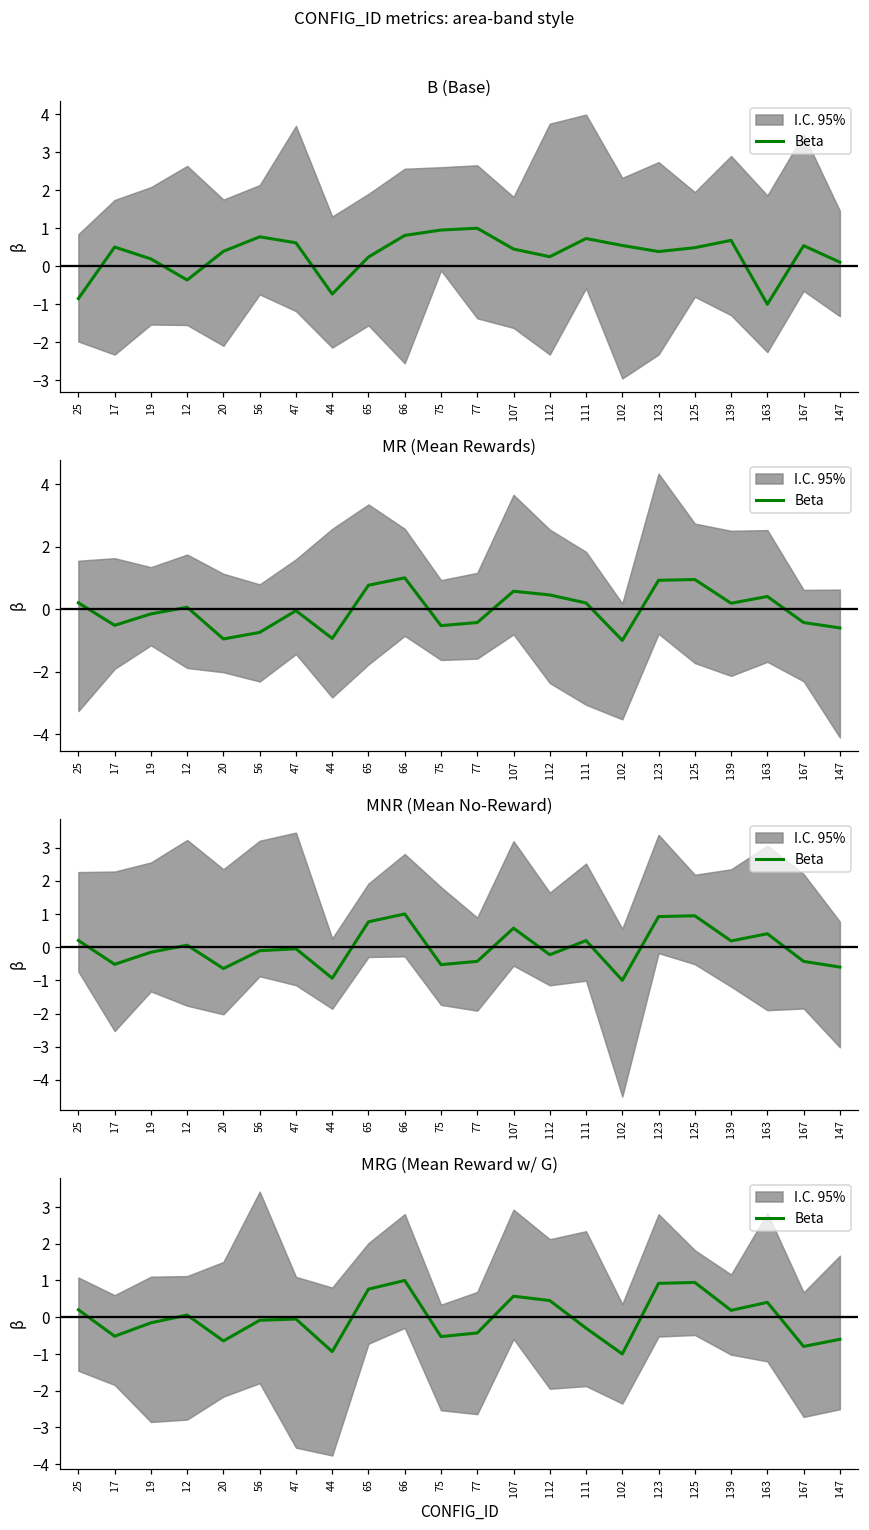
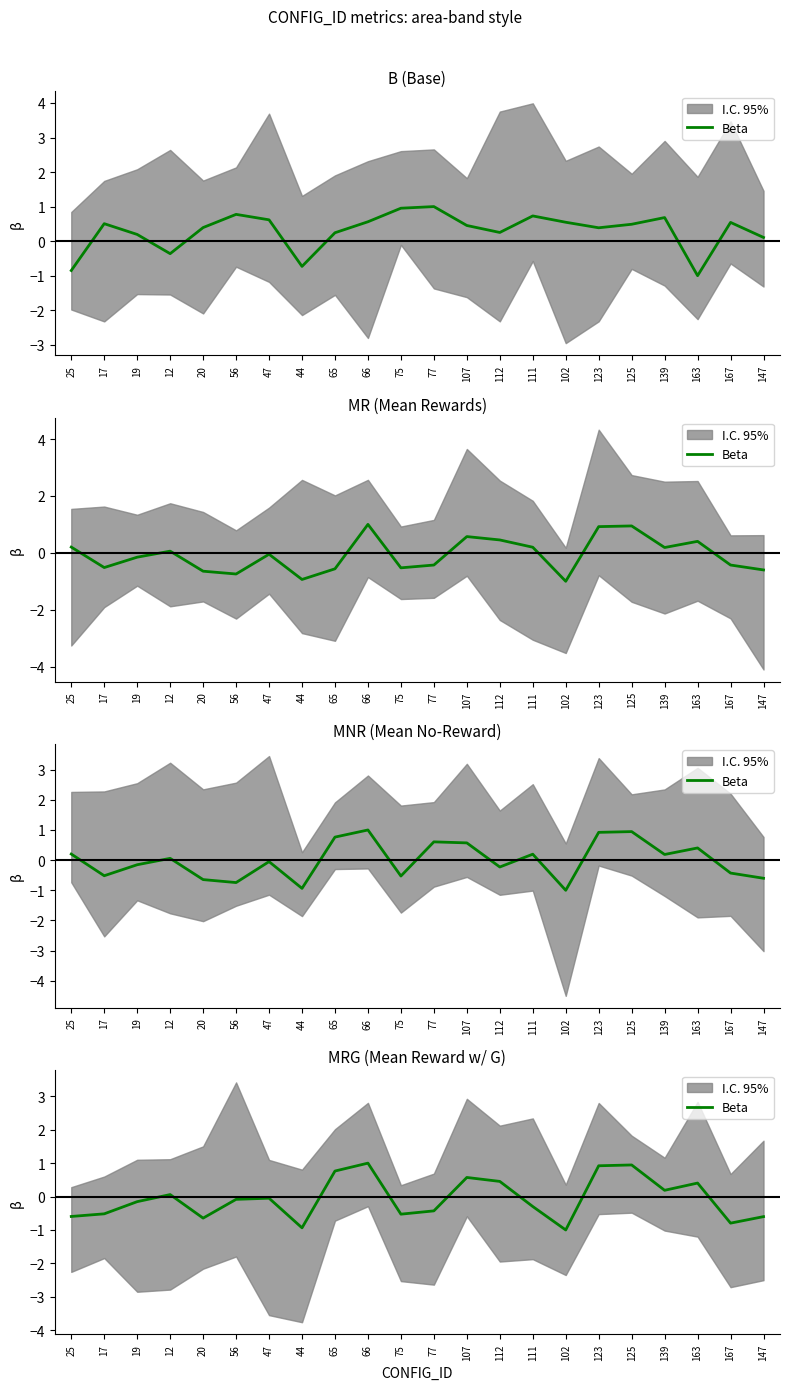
B (Base), Beta, 66: 0.8 -> 0.6
MR (Mean Rewards), Beta, 20: -1.0 -> -0.6
MR (Mean Rewards), Beta, 65: 0.8 -> -0.6
MNR (Mean No-Reward), Beta, 56: -0.1 -> -0.7
MNR (Mean No-Reward), Beta, 77: -0.4 -> 0.6
MRG (Mean Reward w/ G), Beta, 25: 0.2 -> -0.6
